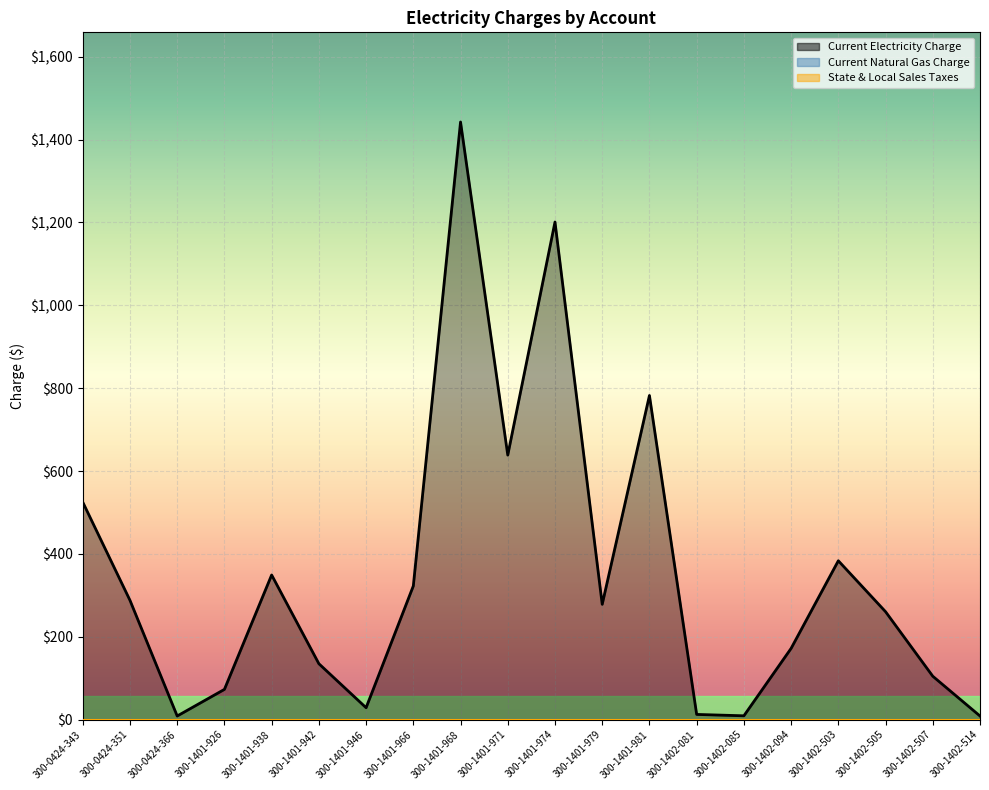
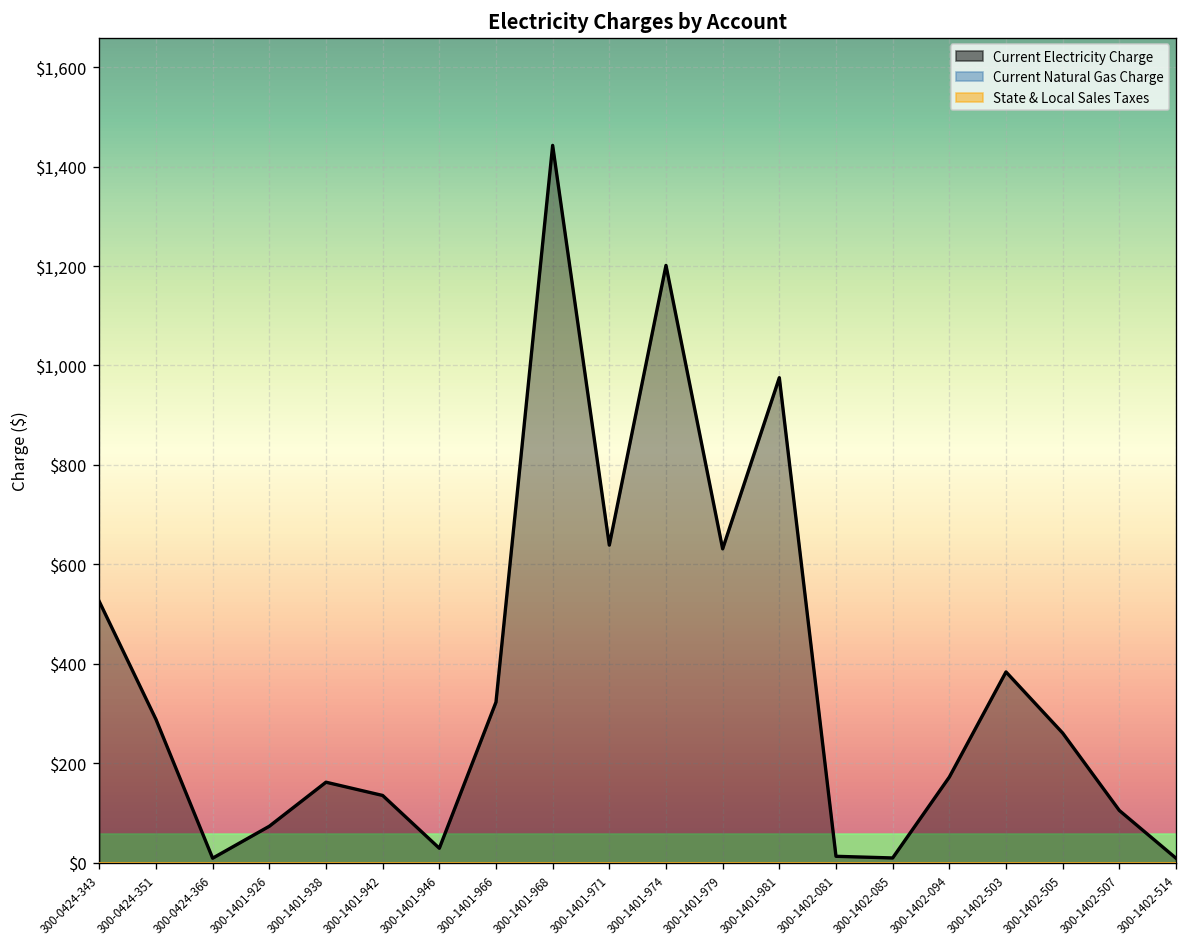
Current Electricity Charge, 300-1401-938: $350 -> $160
Current Electricity Charge, 300-1401-979: $280 -> $630
Current Electricity Charge, 300-1401-981: $780 -> $980
